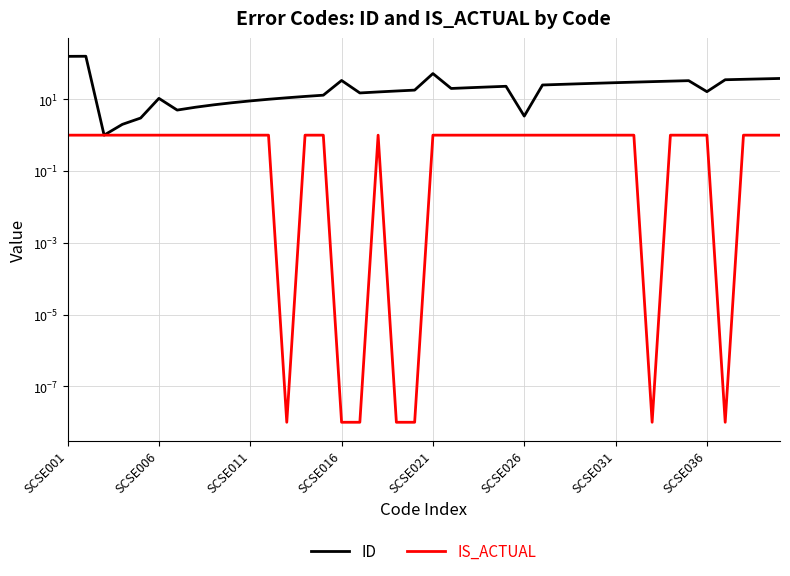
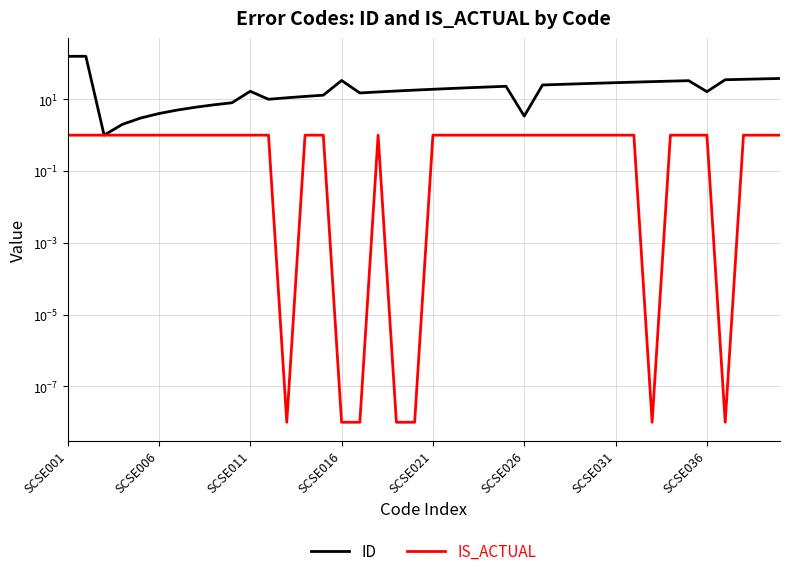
ID, SCSE006: 11 -> 4
ID, SCSE011: 9 -> 20
ID, SCSE021: 50 -> 20
